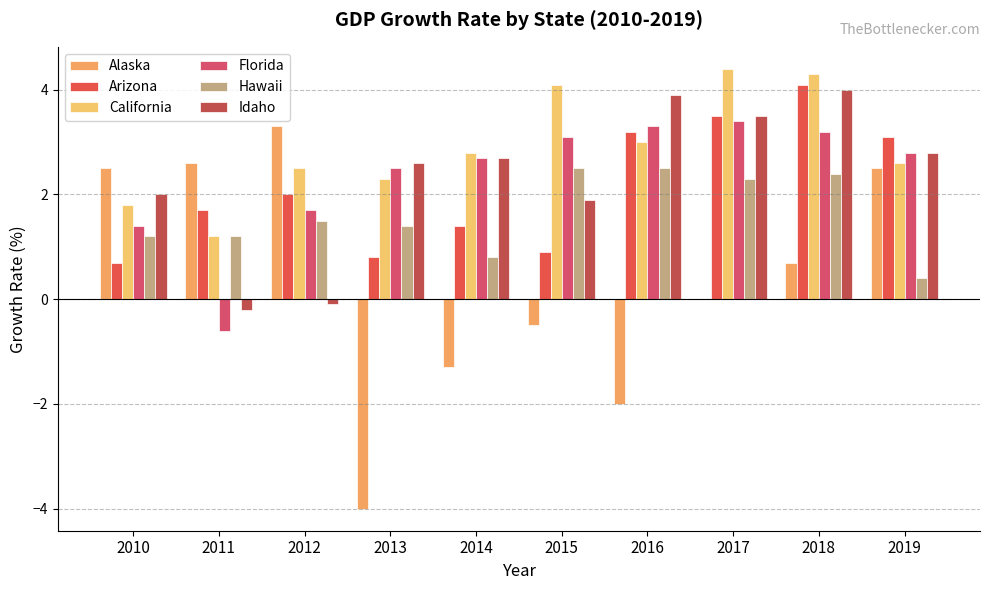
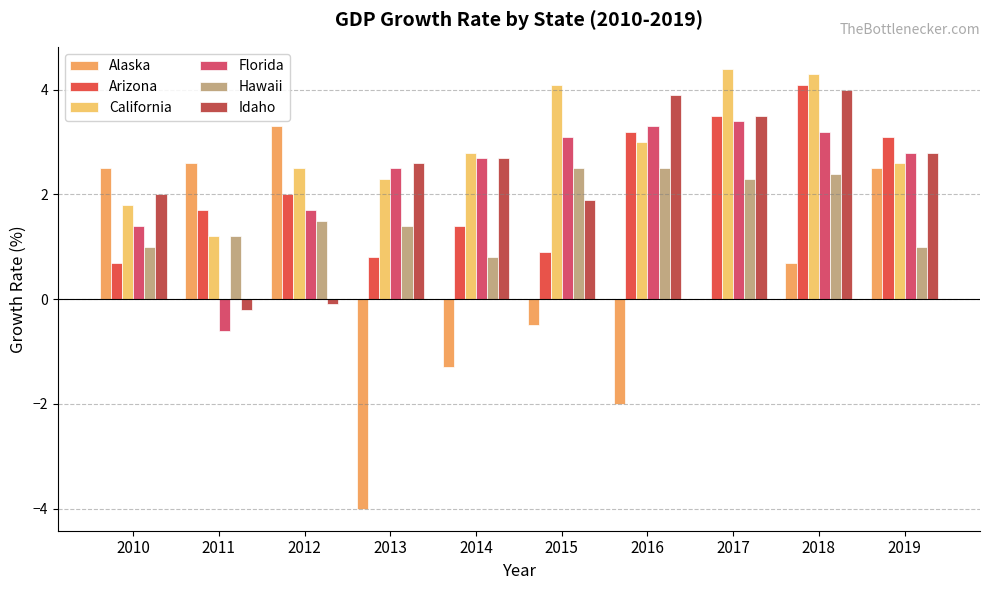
Hawaii, 2010: 1.2 -> 1.0
Hawaii, 2019: 0.4 -> 1.0
